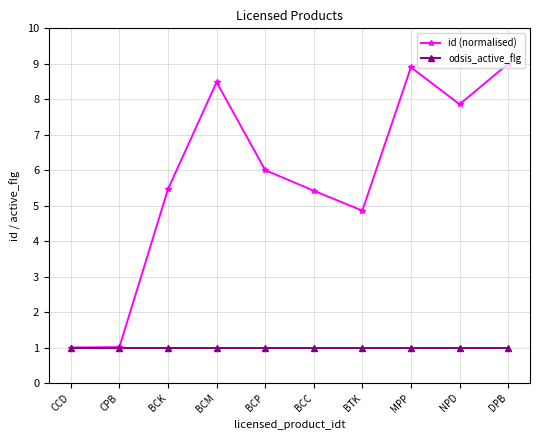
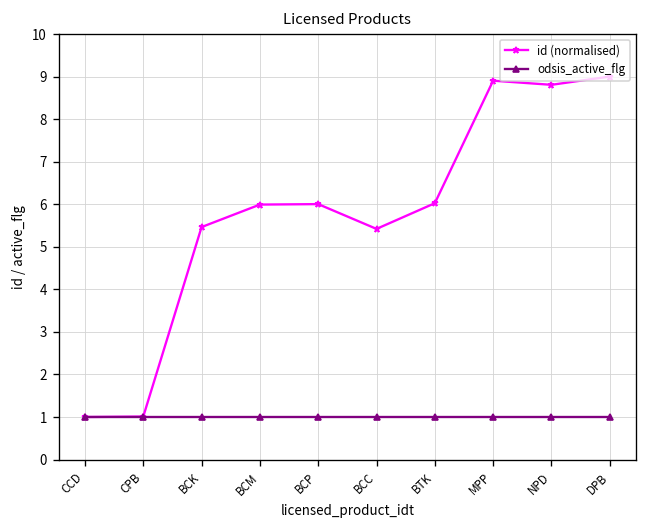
id (normalised), BCM: 8.5 -> 6.0
id (normalised), BTK: 4.9 -> 6.0
id (normalised), NPD: 7.9 -> 8.8
